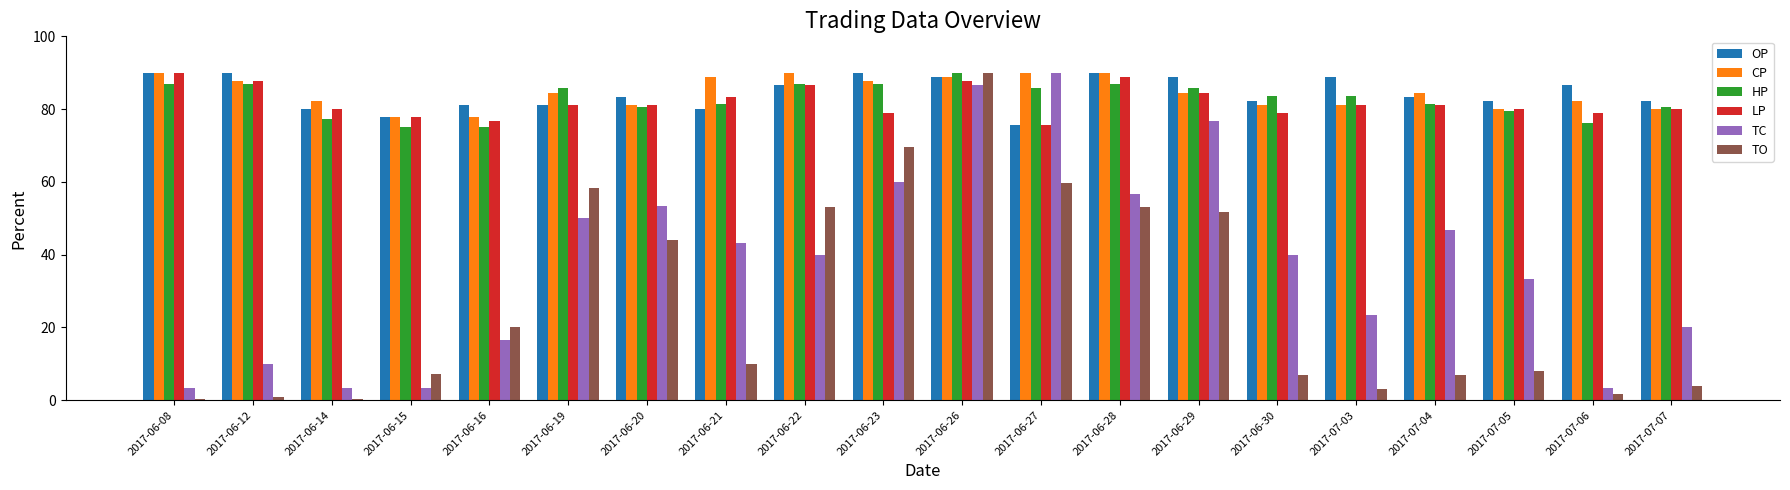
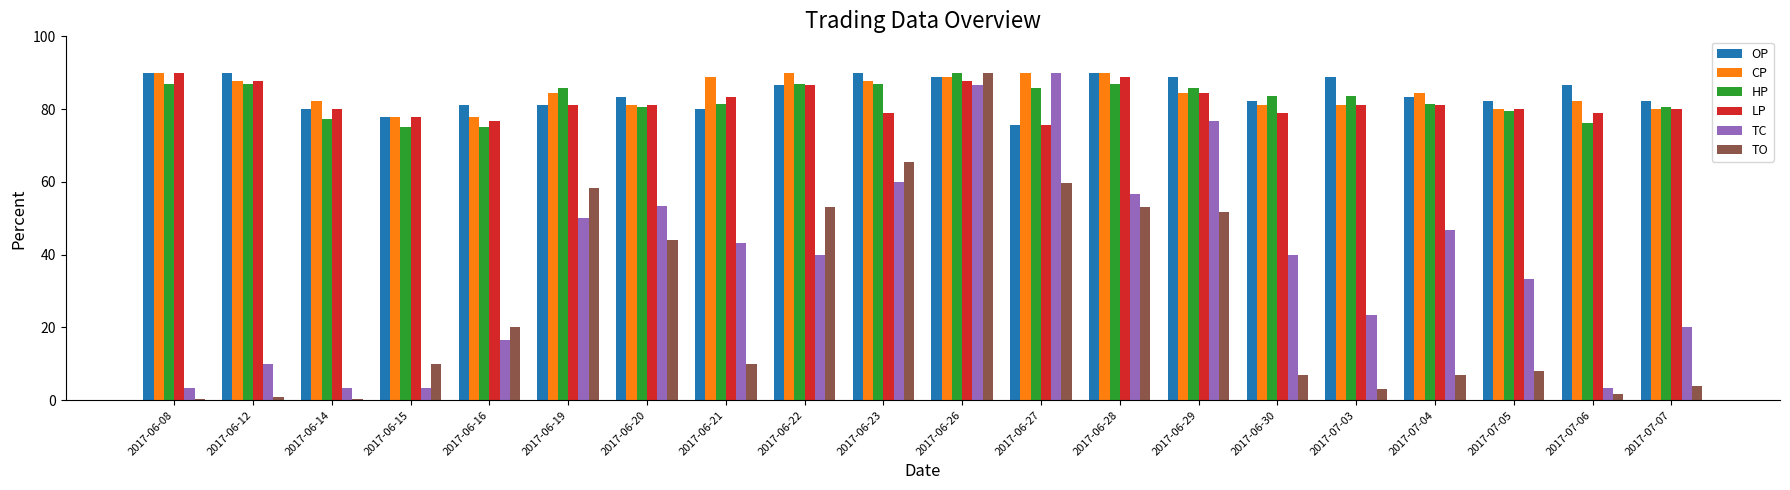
TO, 2017-06-15: 7 -> 10
TO, 2017-06-23: 70 -> 66
